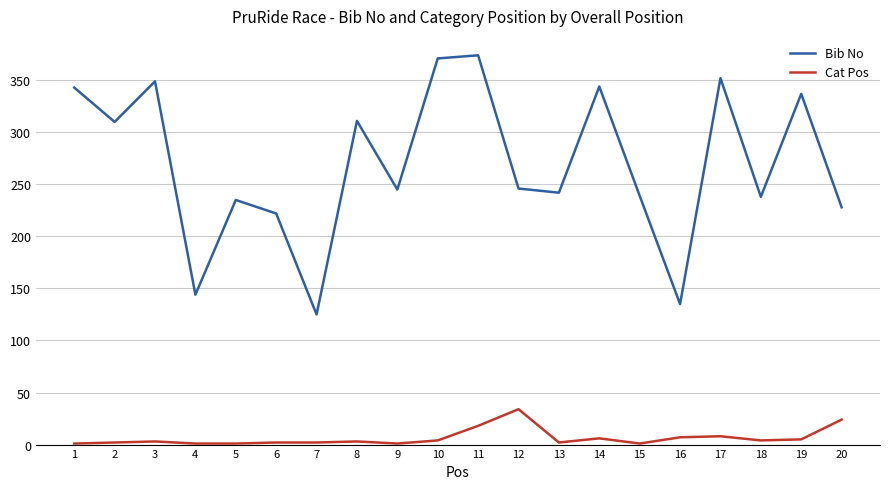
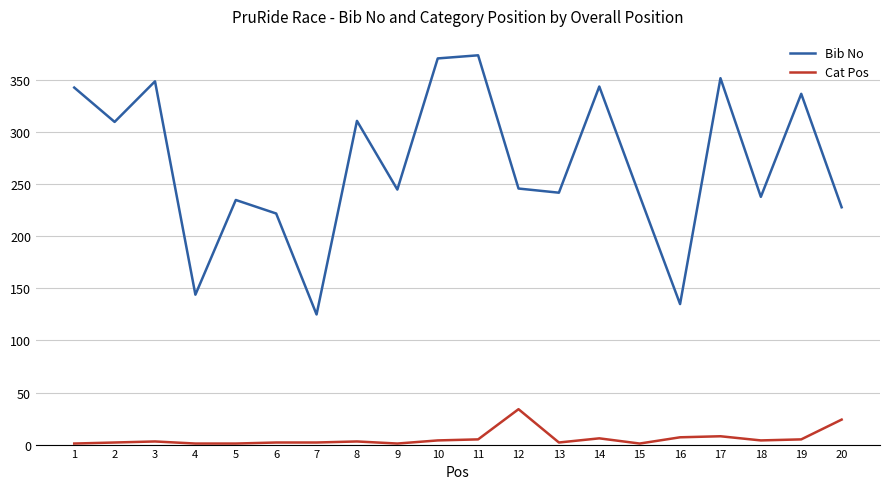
Cat Pos, 11: 18 -> 5
